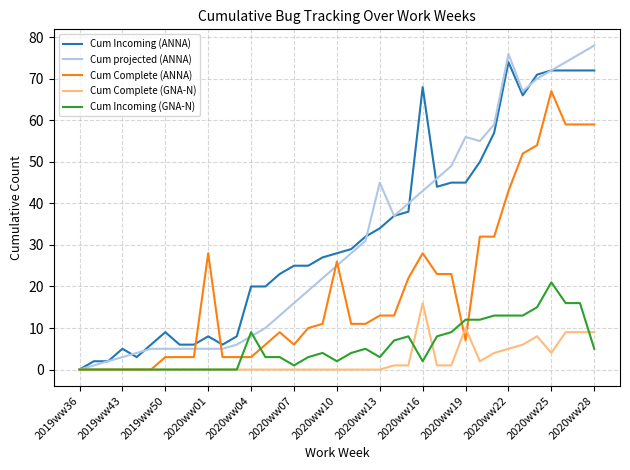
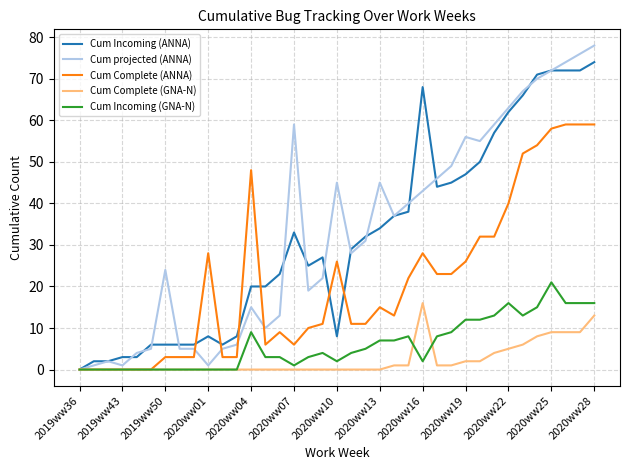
Cum Incoming (ANNA), 2019ww43: 5 -> 3
Cum projected (ANNA), 2019ww43: 3 -> 1
Cum Incoming (ANNA), 2019ww50: 9 -> 6
Cum projected (ANNA), 2019ww50: 5 -> 24
Cum projected (ANNA), 2020ww01: 5 -> 1
Cum projected (ANNA), 2020ww04: 8 -> 15
Cum Complete (ANNA), 2020ww04: 3 -> 48
Cum Incoming (ANNA), 2020ww07: 25 -> 33
Cum projected (ANNA), 2020ww07: 16 -> 59
Cum Incoming (ANNA), 2020ww10: 28 -> 8
Cum projected (ANNA), 2020ww10: 25 -> 45
Cum Complete (ANNA), 2020ww13: 13 -> 15
Cum Incoming (GNA-N), 2020ww13: 3 -> 7
Cum Incoming (ANNA), 2020ww19: 45 -> 47
Cum Complete (ANNA), 2020ww19: 7 -> 26
Cum Complete (GNA-N), 2020ww19: 10 -> 2
Cum Incoming (ANNA), 2020ww22: 74 -> 62
Cum projected (ANNA), 2020ww22: 76 -> 63
Cum Complete (ANNA), 2020ww22: 43 -> 40
Cum Incoming (GNA-N), 2020ww22: 13 -> 16
Cum Complete (ANNA), 2020ww25: 67 -> 58
Cum Complete (GNA-N), 2020ww25: 4 -> 9
Cum Incoming (ANNA), 2020ww28: 72 -> 74
Cum Complete (GNA-N), 2020ww28: 9 -> 13
Cum Incoming (GNA-N), 2020ww28: 5 -> 16
